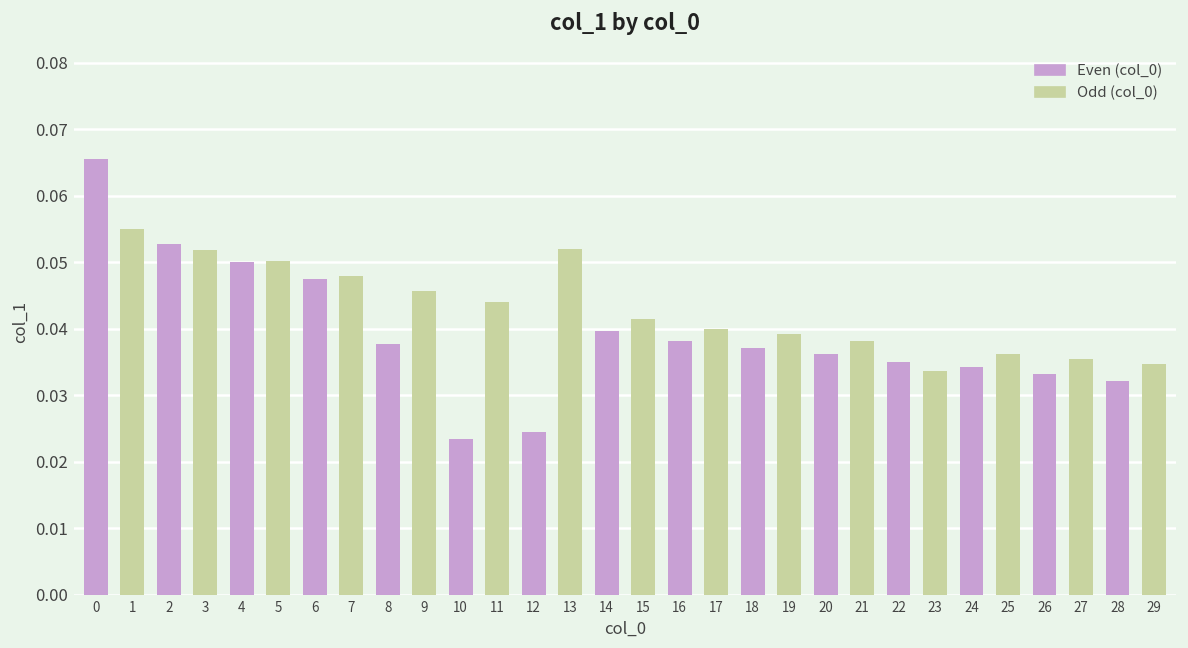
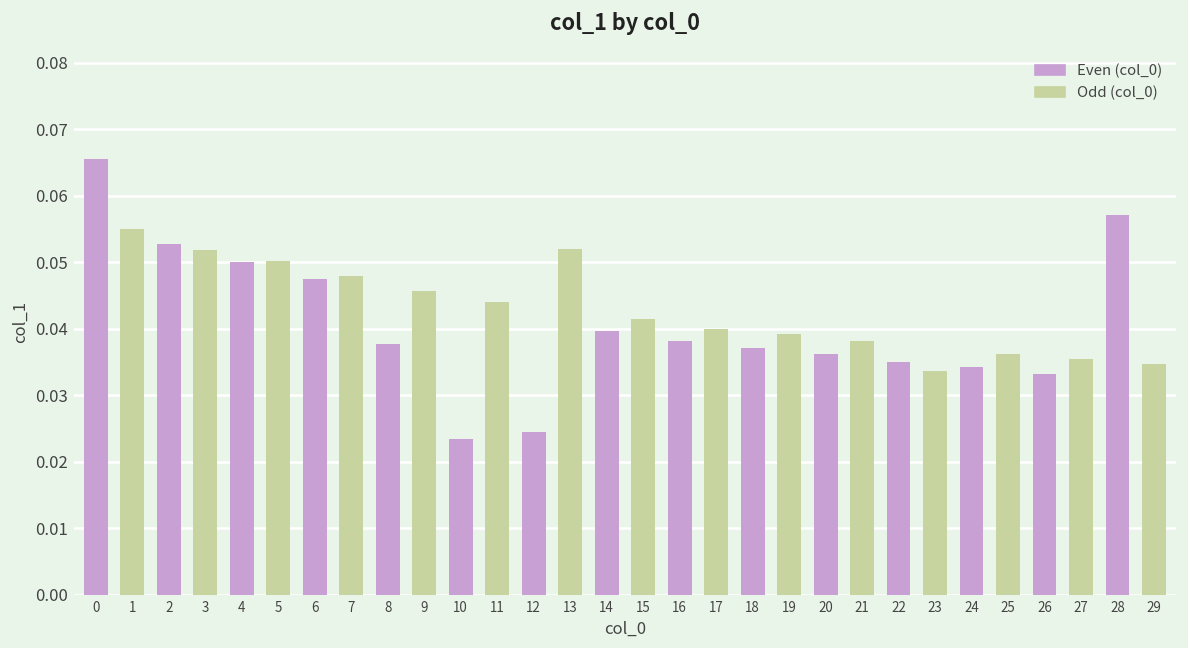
Even (col_0), 28: 0.032 -> 0.057
